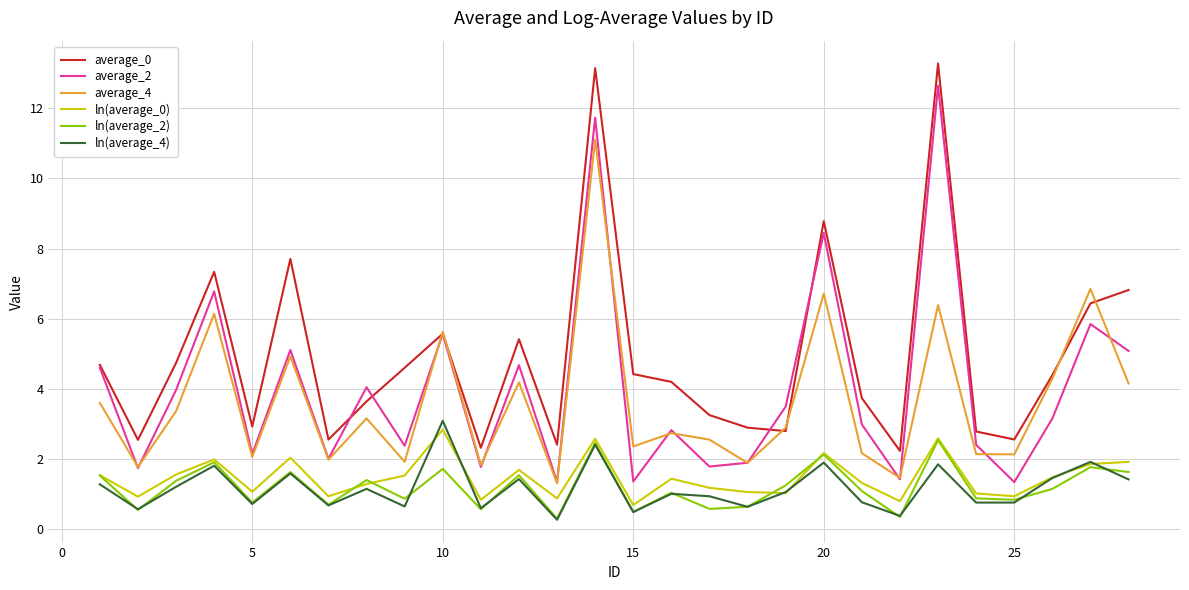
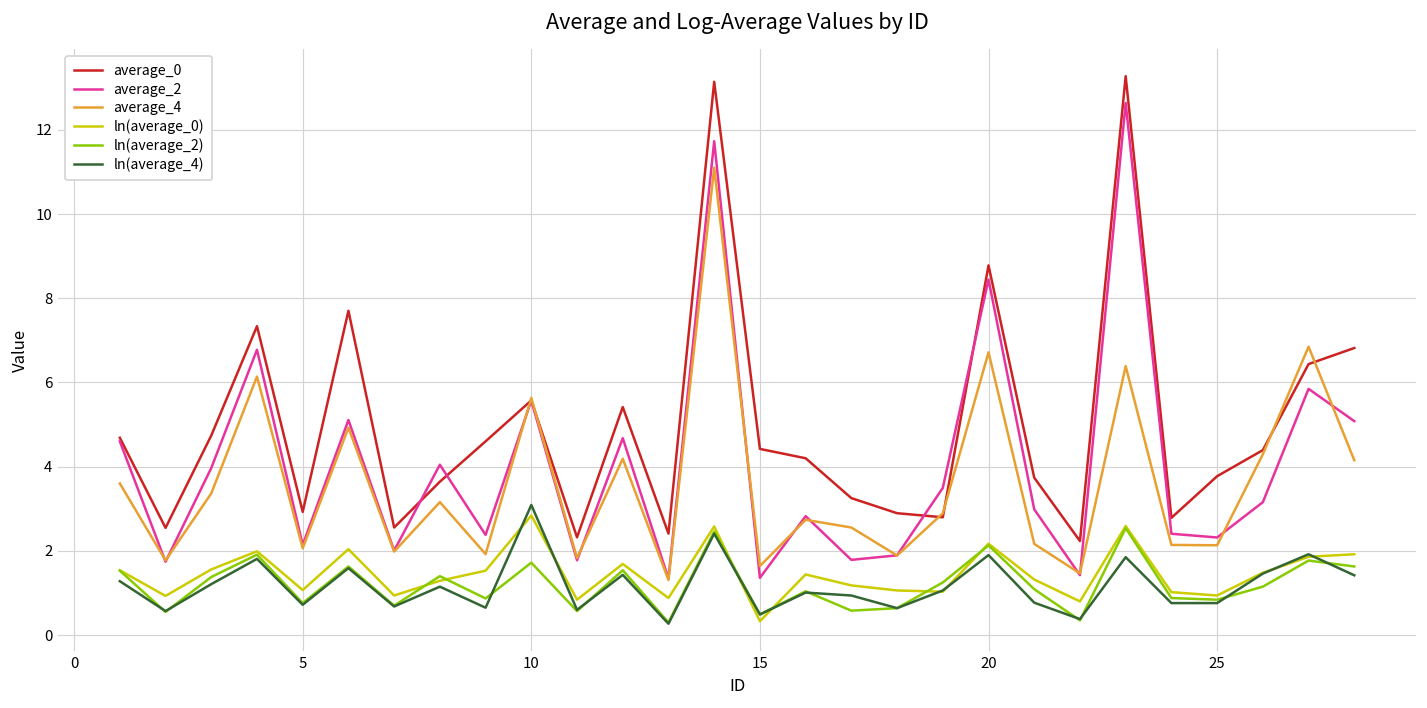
average_4, 15: 2.4 -> 1.6
ln(average_0), 15: 0.7 -> 0.3
average_0, 25: 2.6 -> 3.8
average_2, 25: 1.3 -> 2.3
